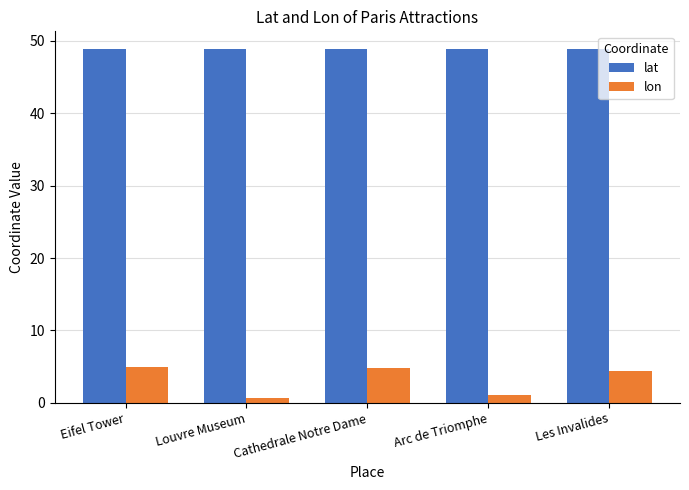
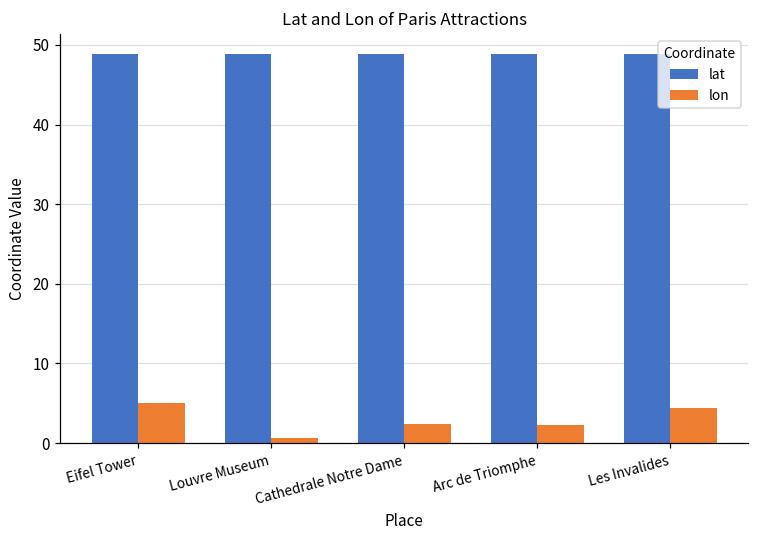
lon, Cathedrale Notre Dame: 5 -> 2
lon, Arc de Triomphe: 1 -> 2
